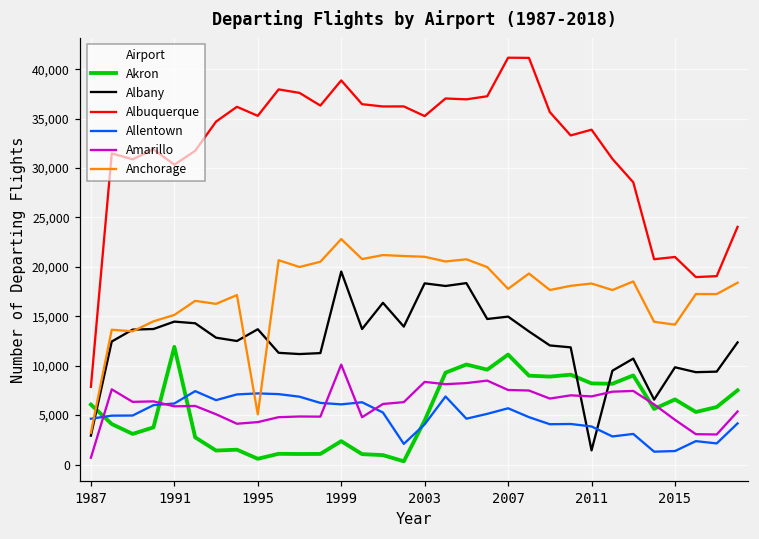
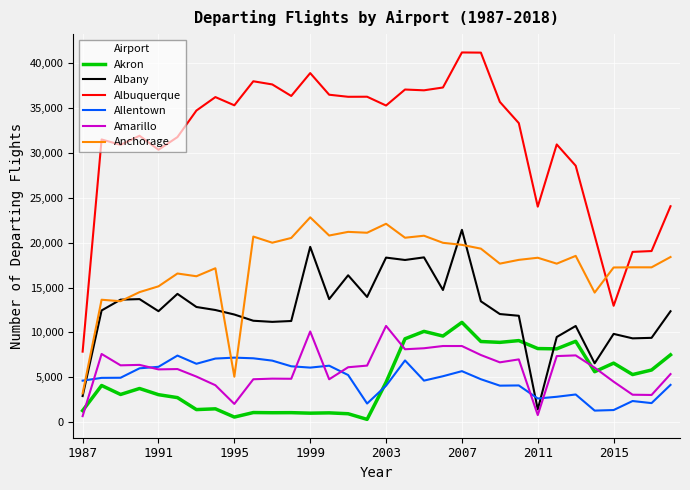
Akron, 1987: 6,000 -> 1,000
Akron, 1991: 12,000 -> 3,000
Albany, 1991: 14,000 -> 12,000
Albany, 1995: 14,000 -> 12,000
Amarillo, 1995: 4,000 -> 2,000
Akron, 1999: 2,000 -> 1,000
Amarillo, 2003: 8,000 -> 11,000
Anchorage, 2003: 21,000 -> 22,000
Albany, 2007: 15,000 -> 21,000
Amarillo, 2007: 7,500 -> 8,500
Anchorage, 2007: 18,000 -> 20,000
Albuquerque, 2011: 34,000 -> 24,000
Allentown, 2011: 4,000 -> 3,000
Amarillo, 2011: 7,000 -> 1,000
Albuquerque, 2015: 21,000 -> 13,000
Anchorage, 2015: 14,000 -> 17,000
